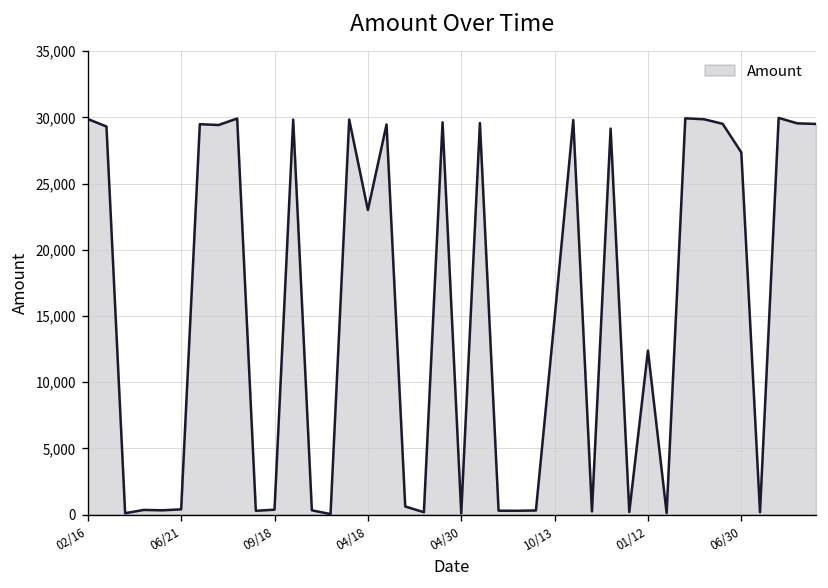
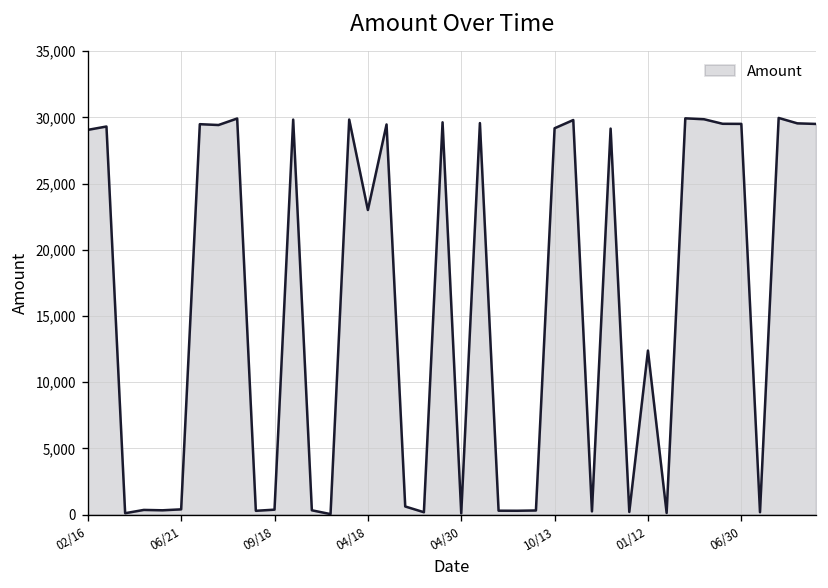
02/16: 29,900 -> 29,100
10/13: 14,800 -> 29,200
06/30: 27,400 -> 29,500
